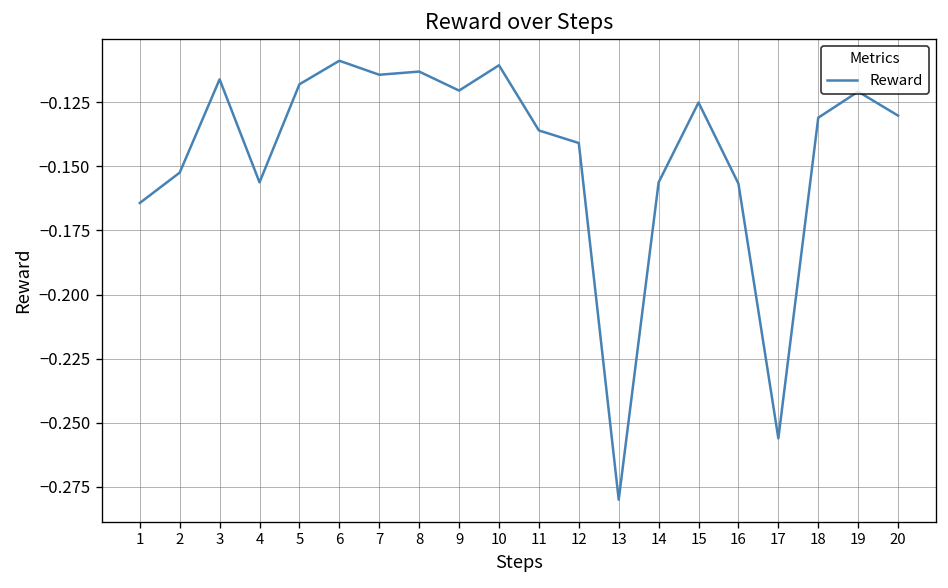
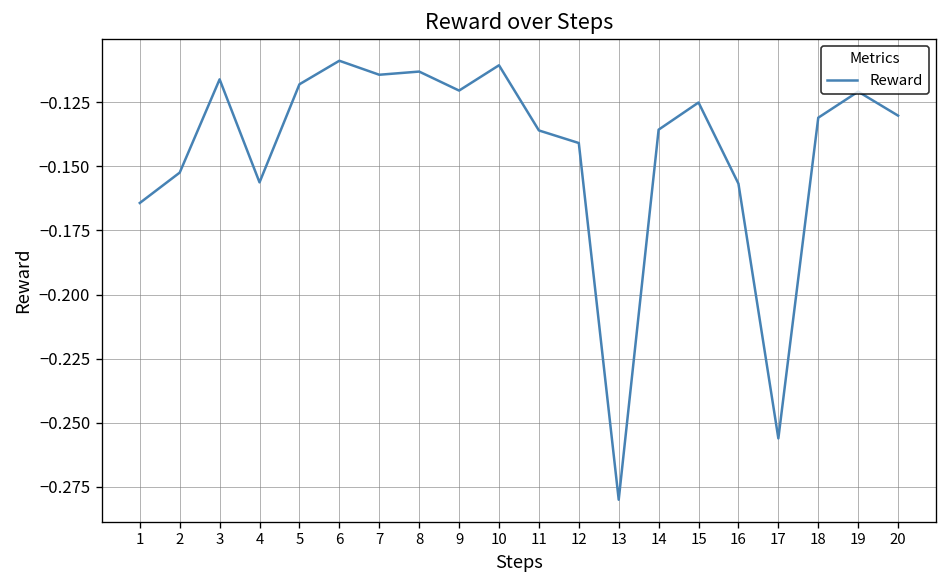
14: -0.156 -> -0.136
